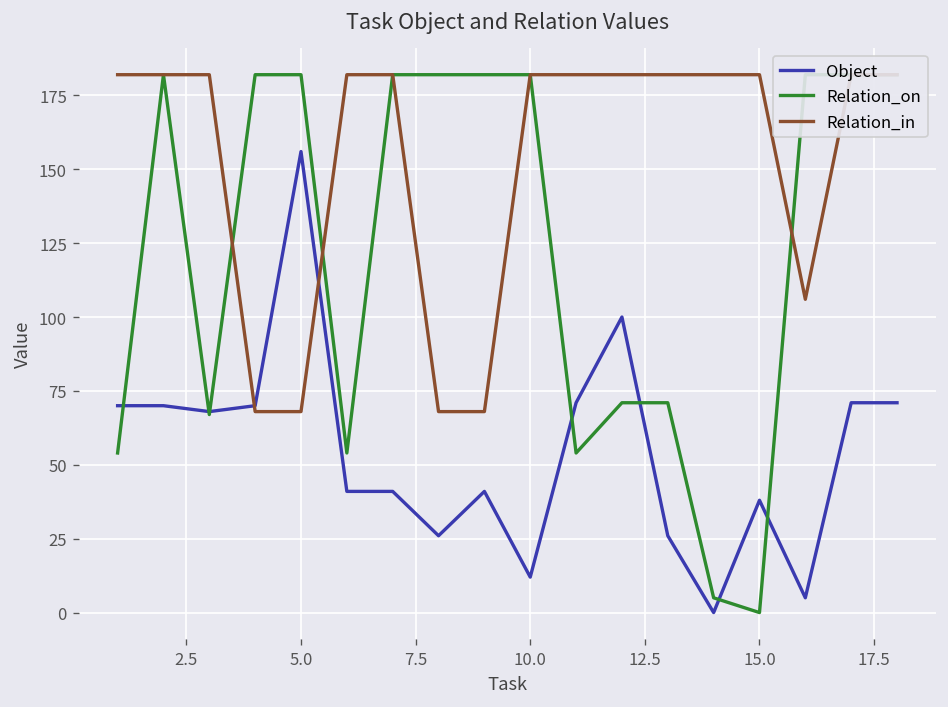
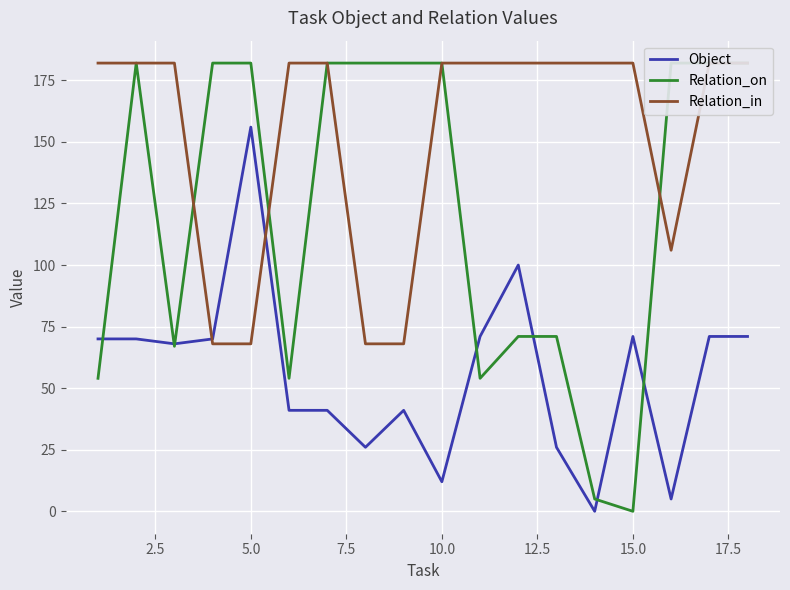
Object, 15.0: 38 -> 71
